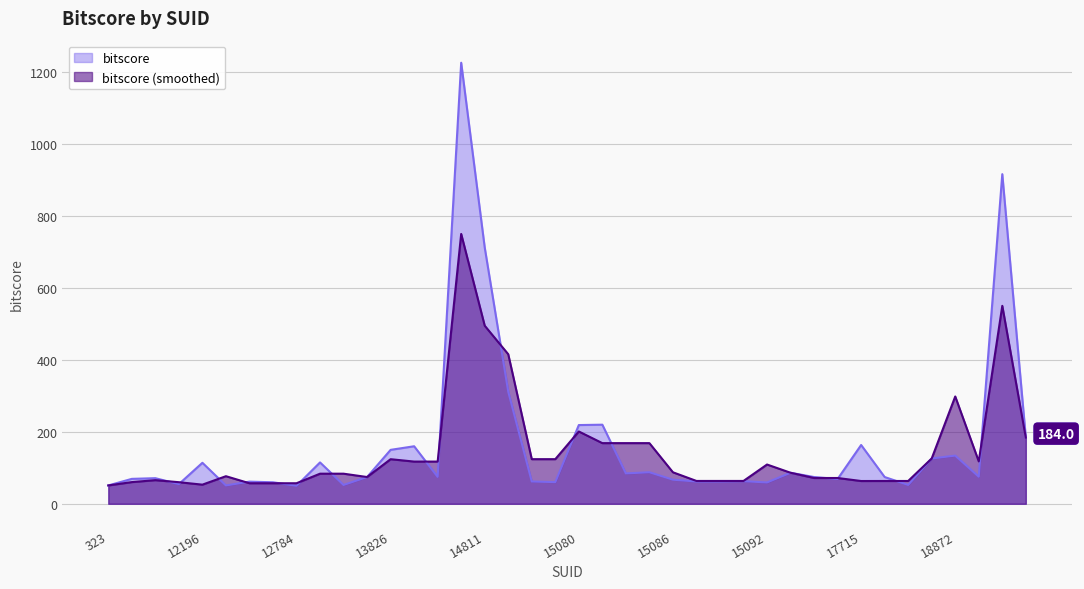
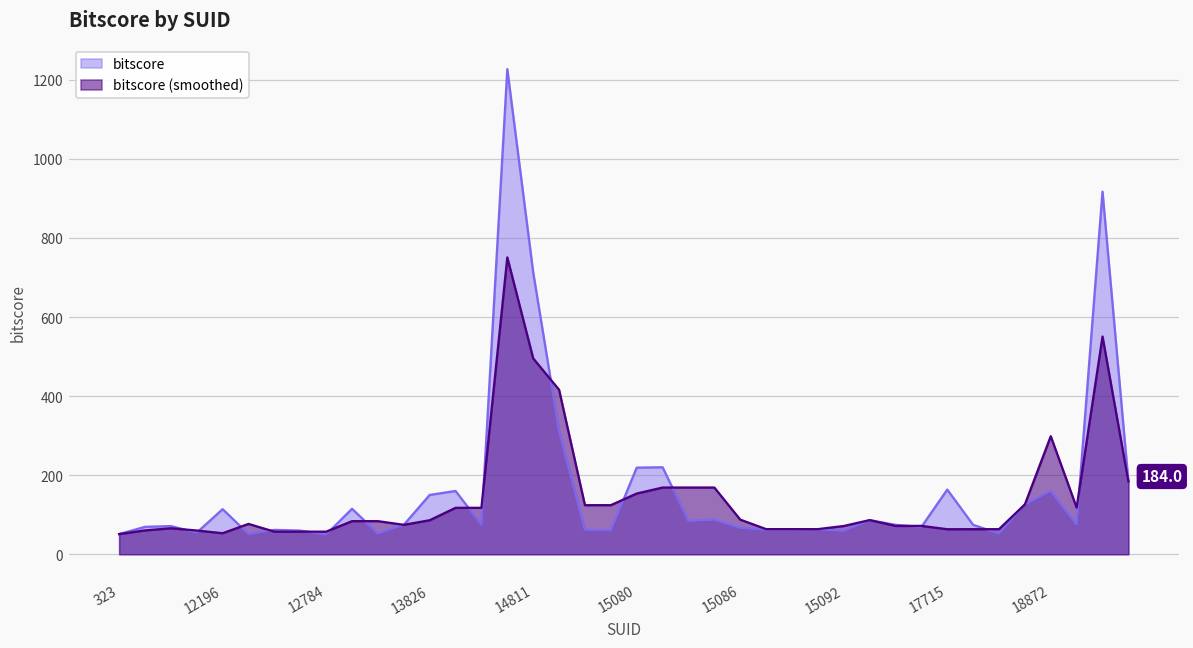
bitscore (smoothed), 13826: 120 -> 90
bitscore (smoothed), 15080: 200 -> 150
bitscore (smoothed), 15092: 110 -> 70
bitscore, 18872: 130 -> 160
